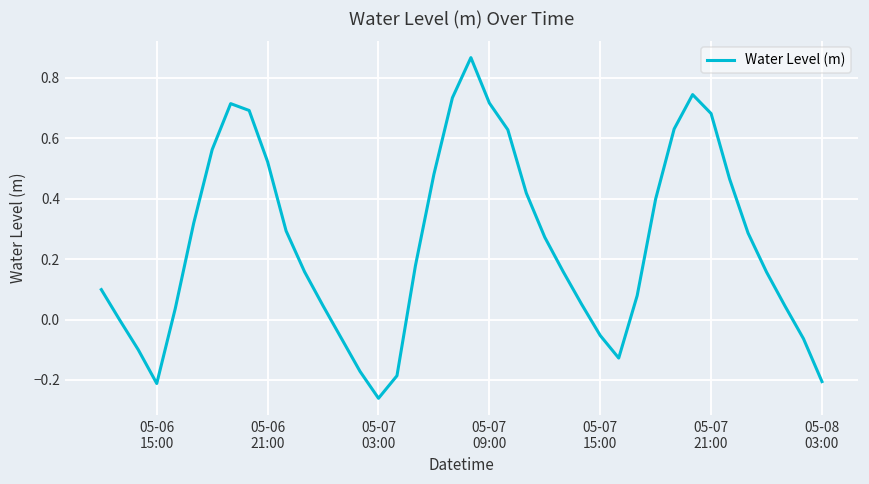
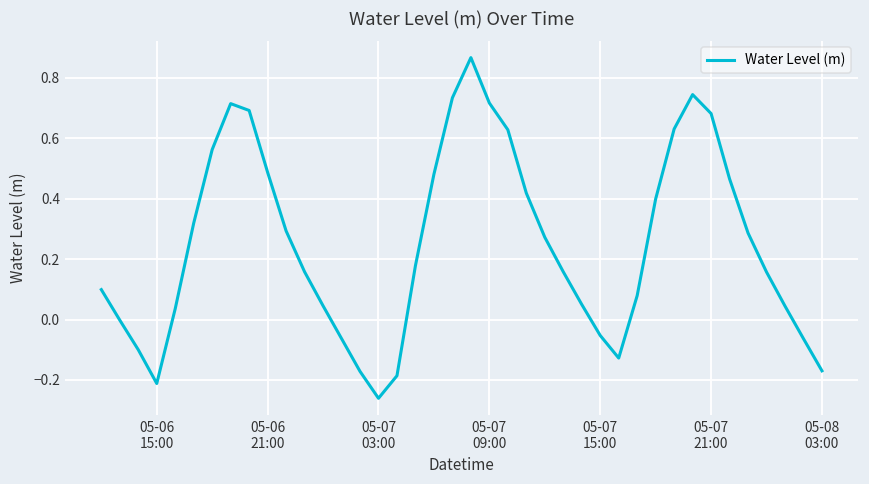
05-06 21:00: 0.52 -> 0.49
05-08 03:00: -0.21 -> -0.17
